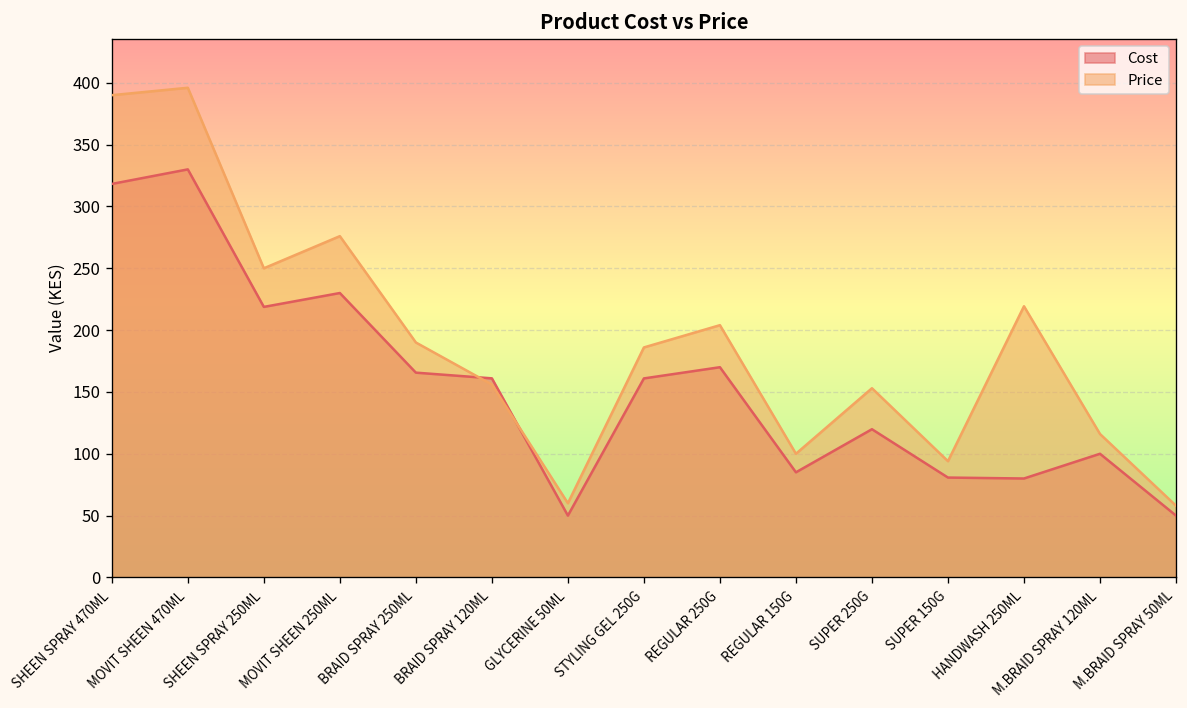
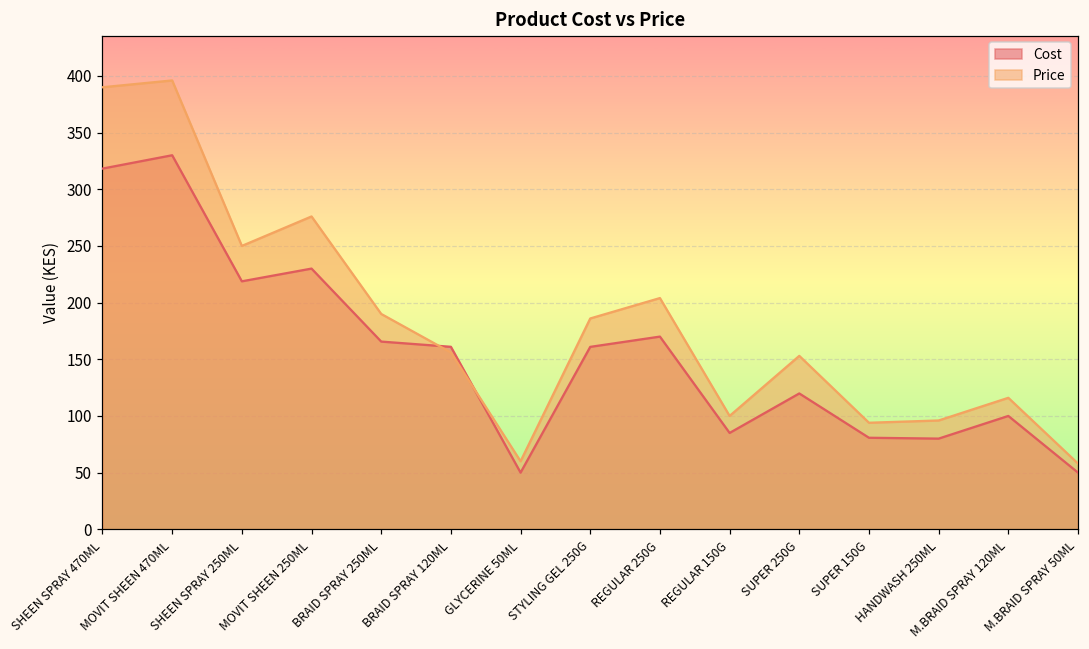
Price, HANDWASH 250ML: 219 -> 96
